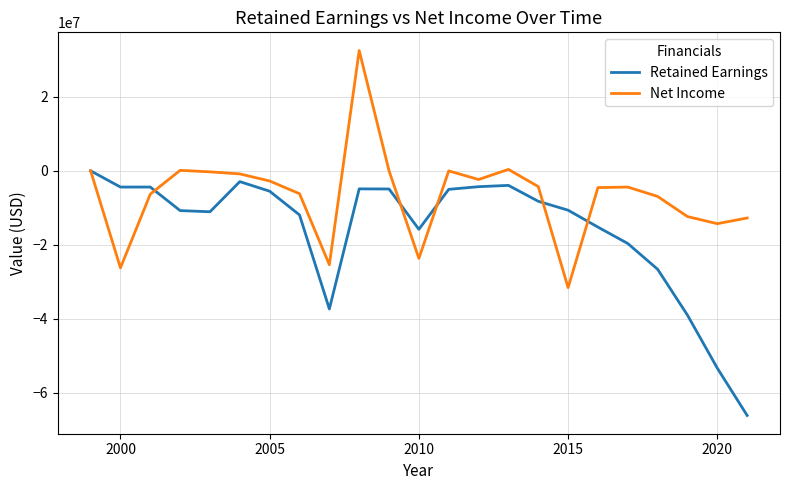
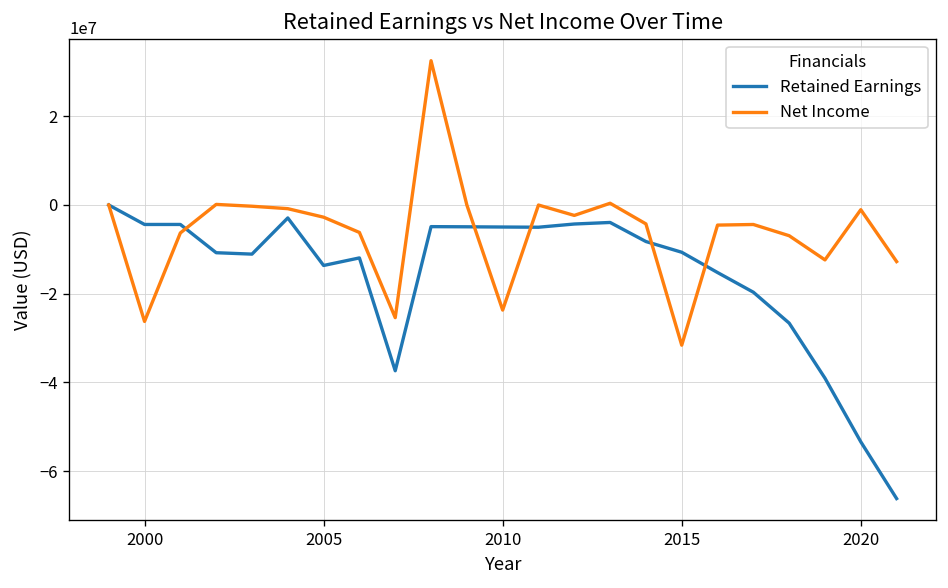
Retained Earnings, 2005: -6000000 -> -14000000
Retained Earnings, 2010: -16000000 -> -5000000
Net Income, 2020: -14000000 -> -1000000
